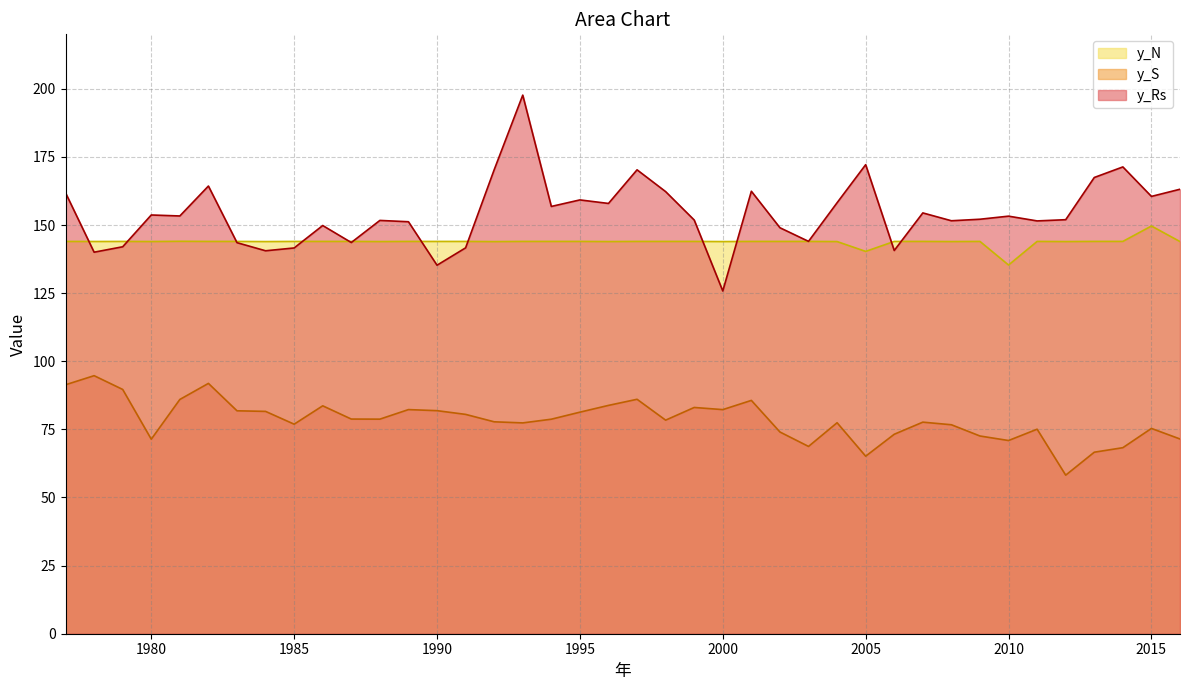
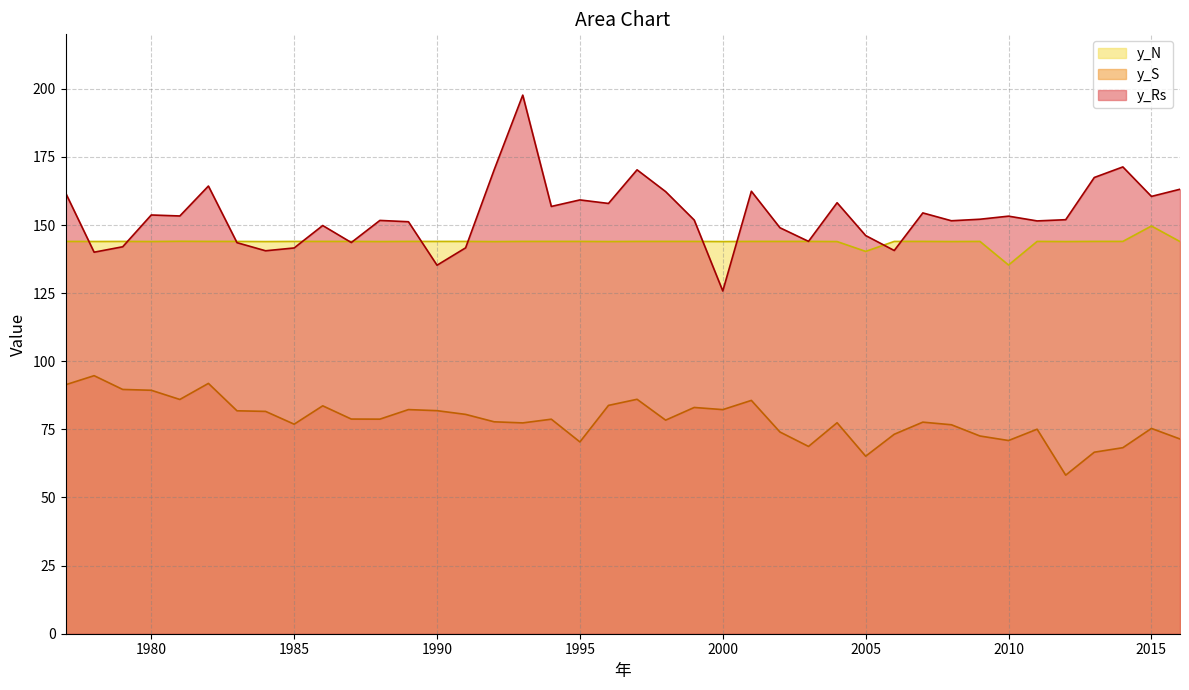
y_S, 1980: 71 -> 89
y_S, 1995: 81 -> 70
y_Rs, 2005: 172 -> 146
